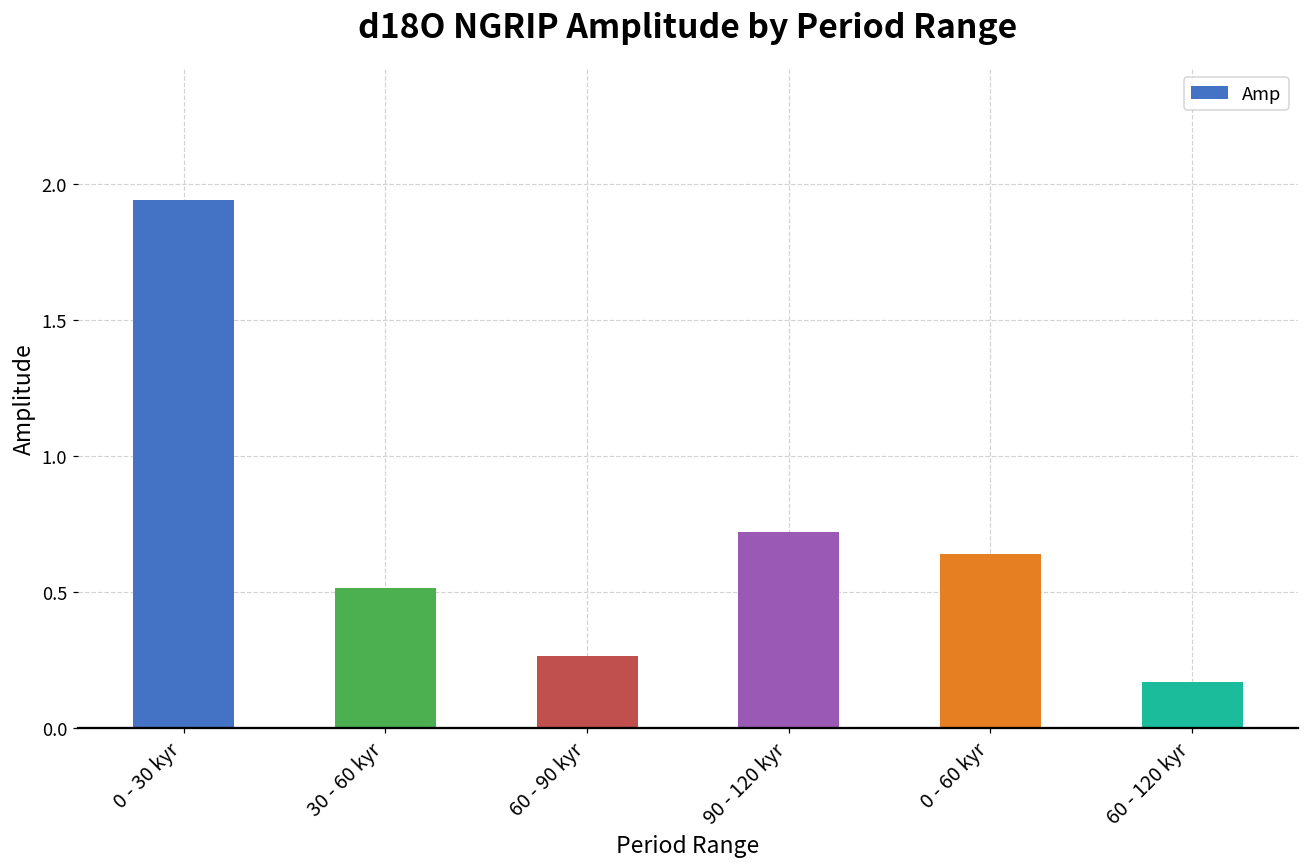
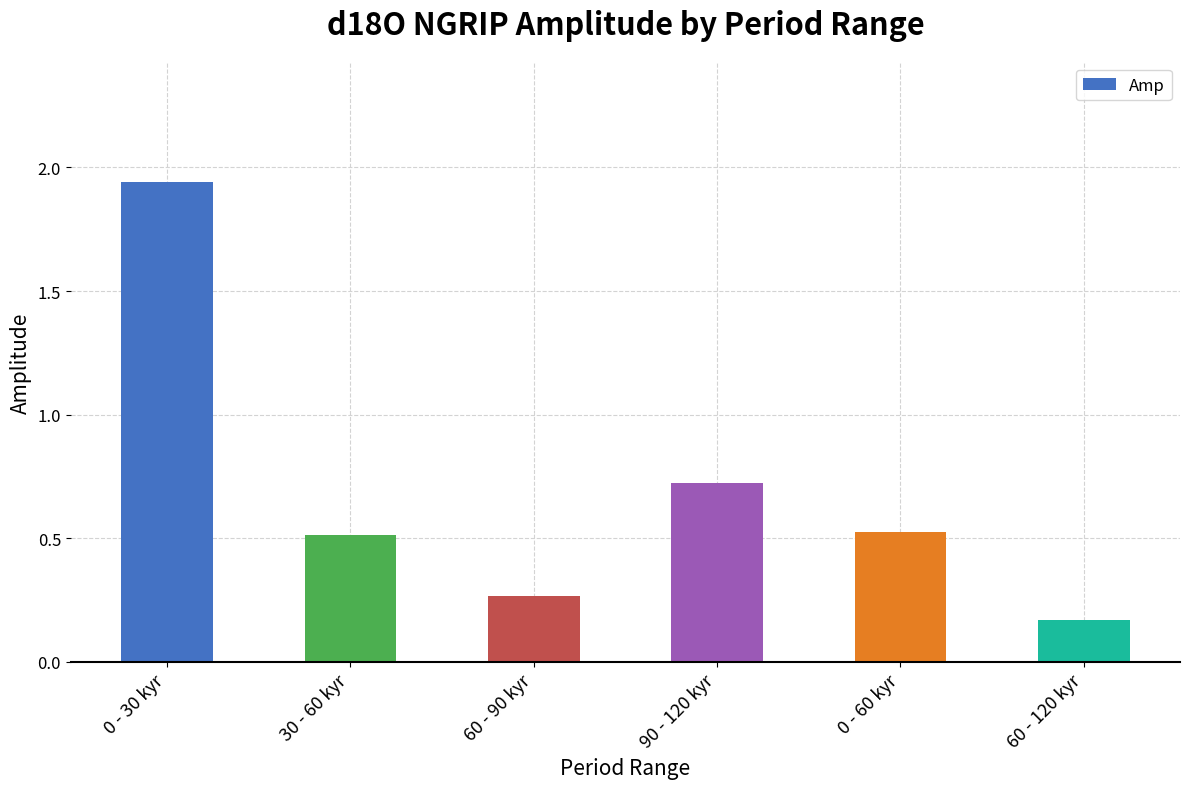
0 - 60 kyr: 0.64 -> 0.53
